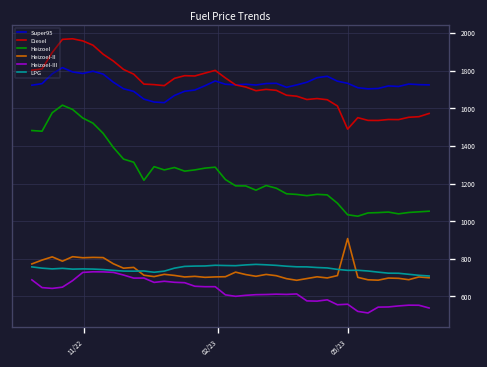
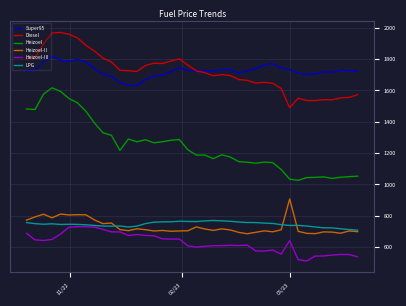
Heizoel-III, 05/23: 560 -> 640
